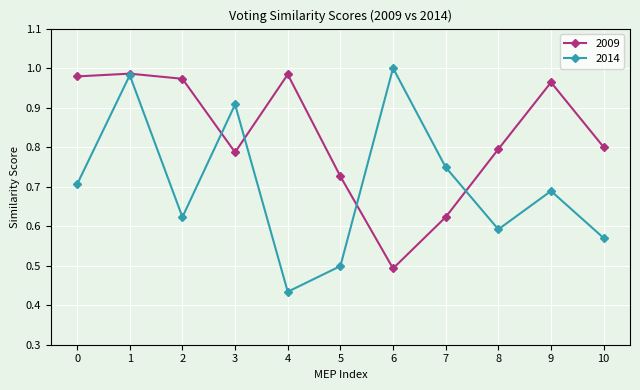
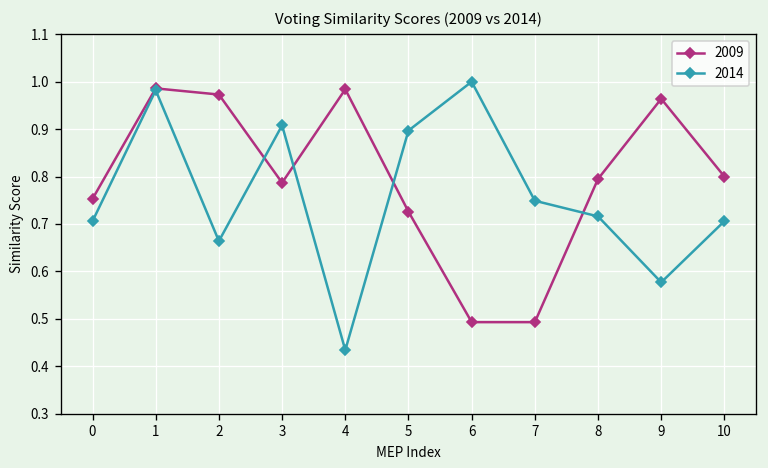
2009, 0: 0.98 -> 0.75
2014, 2: 0.62 -> 0.66
2014, 5: 0.50 -> 0.90
2009, 7: 0.62 -> 0.49
2014, 8: 0.59 -> 0.72
2014, 9: 0.69 -> 0.58
2014, 10: 0.57 -> 0.71
